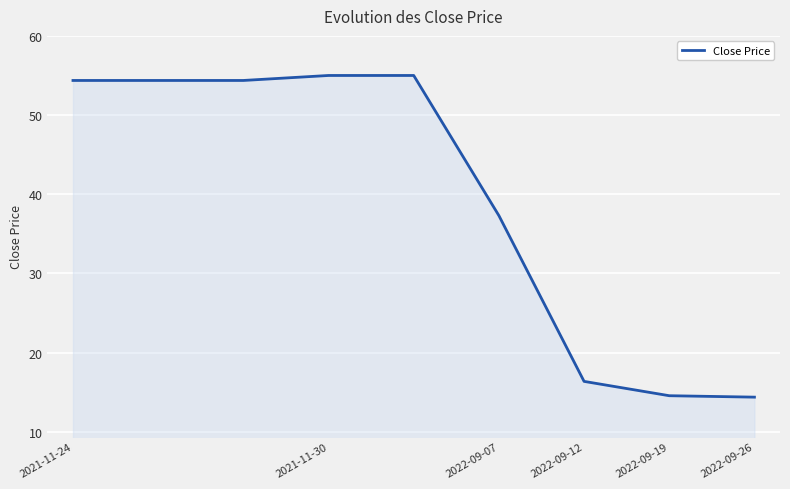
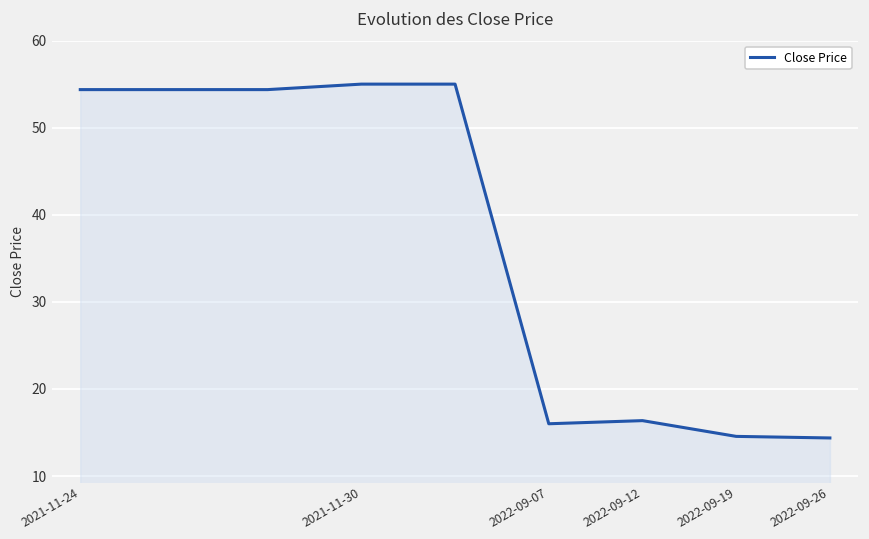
2022-09-07: 37 -> 16
